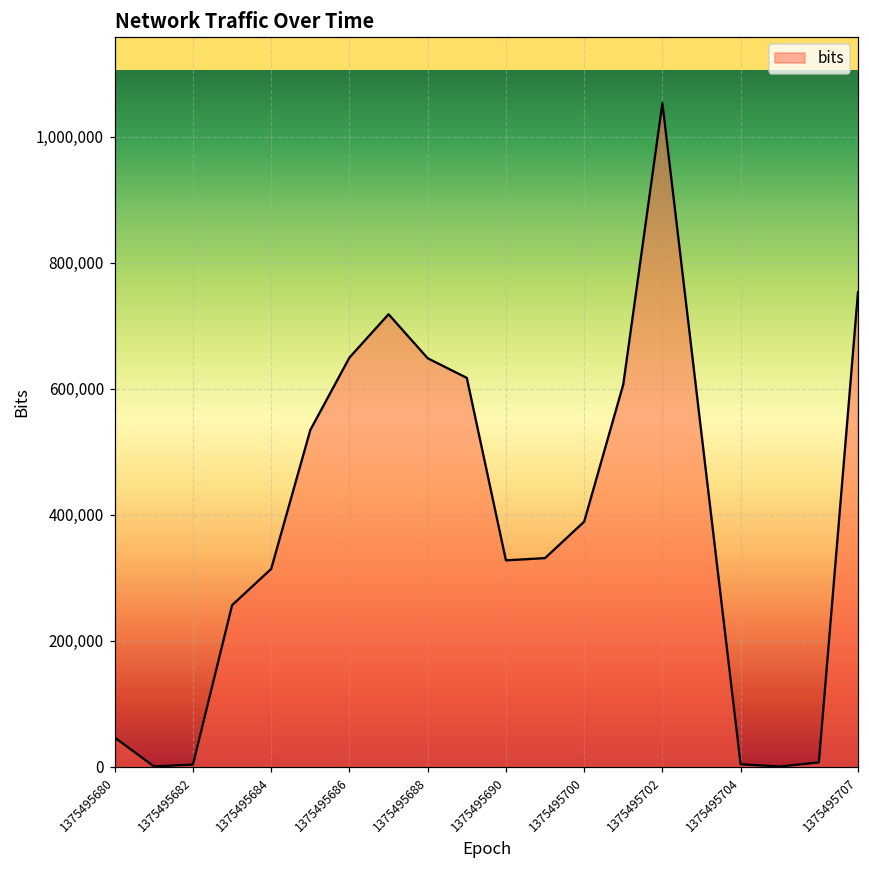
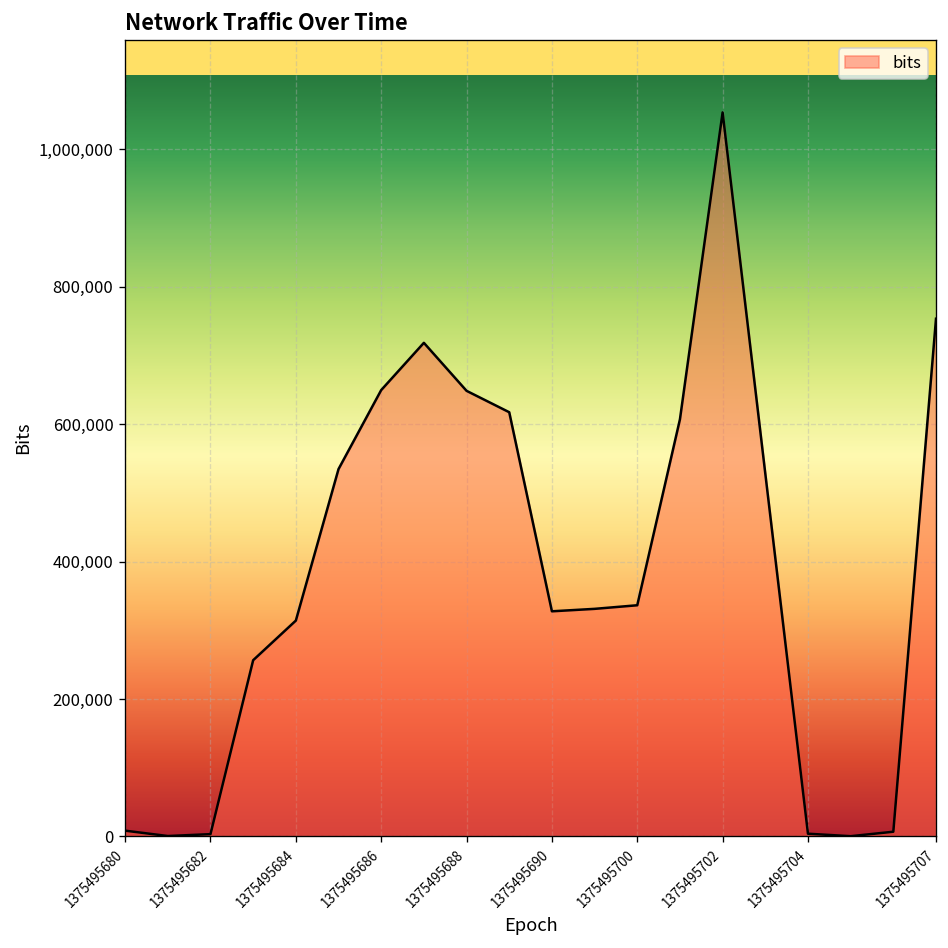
1375495680: 50,000 -> 10,000
1375495700: 390,000 -> 340,000
